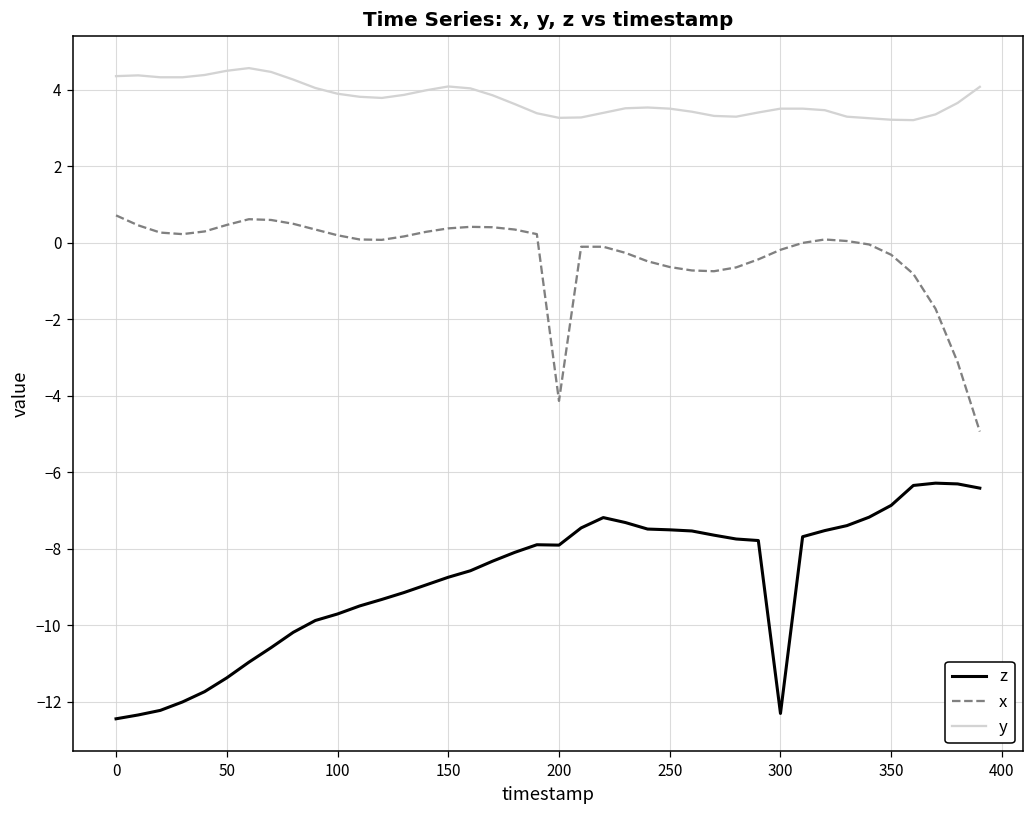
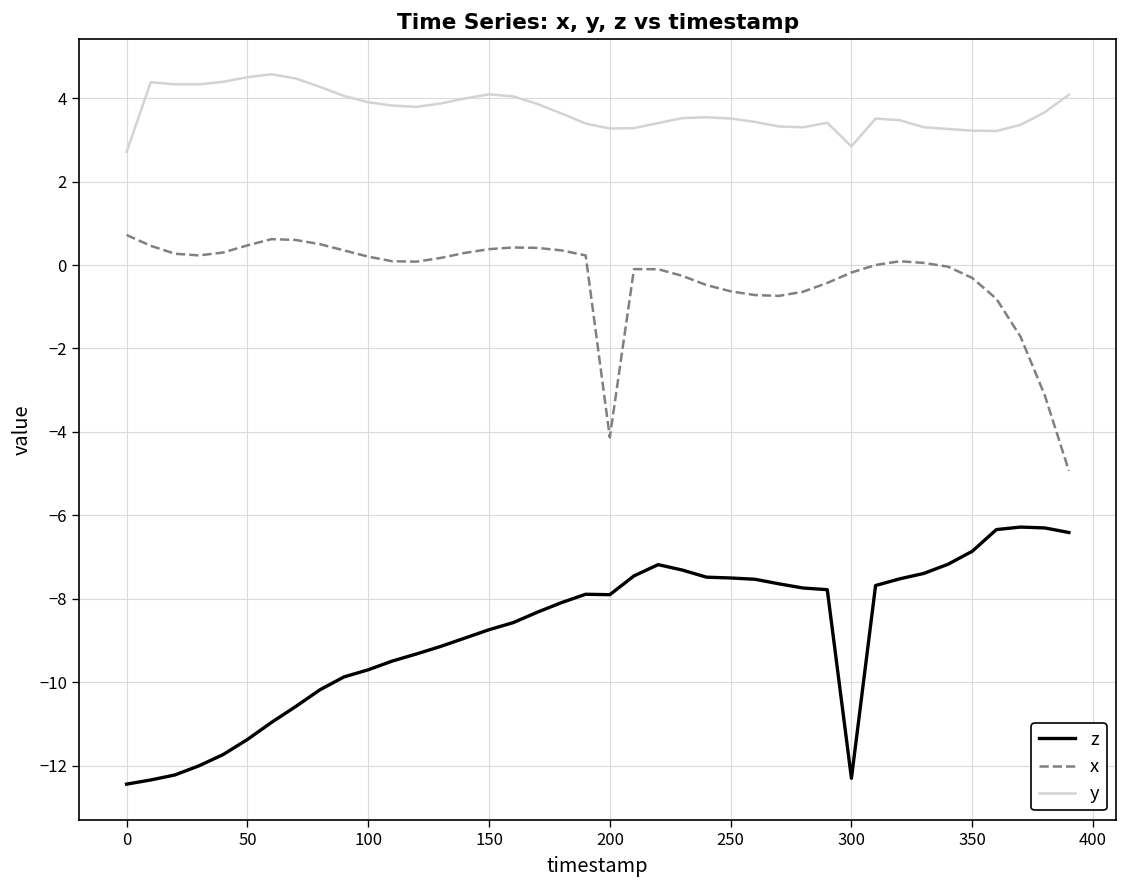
y, 0: 4.4 -> 2.7
y, 300: 3.5 -> 2.8
